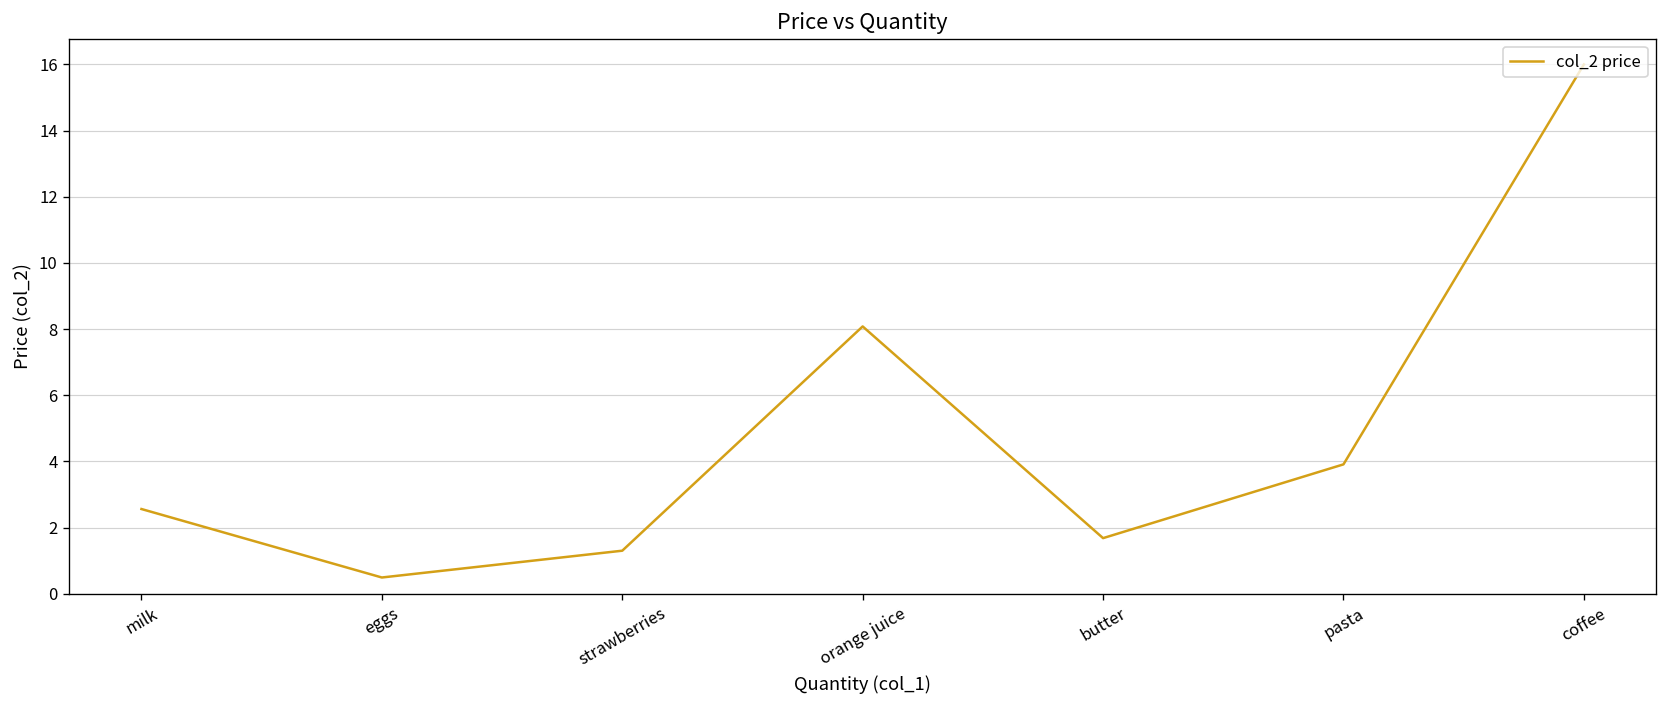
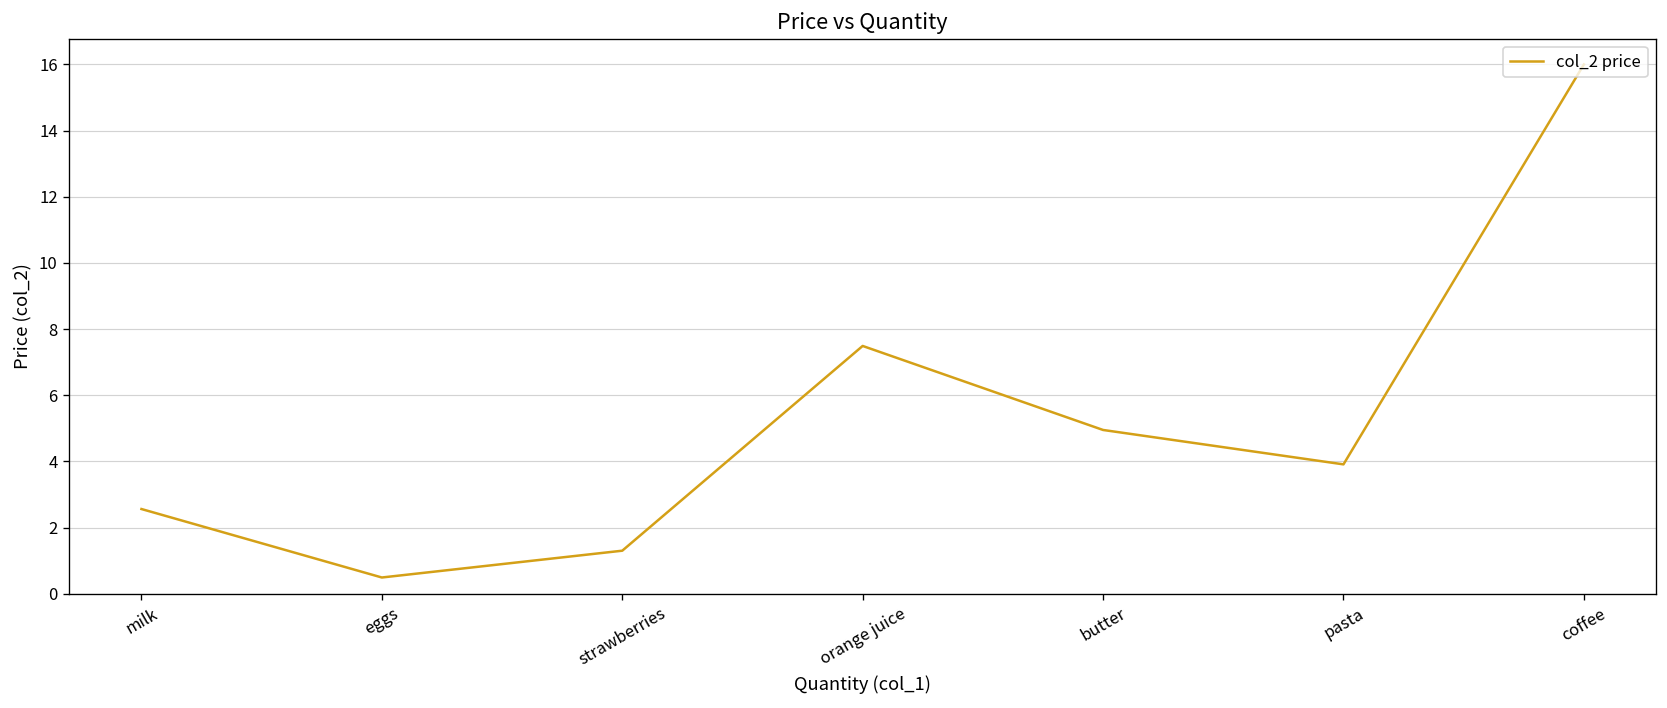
orange juice: 8.1 -> 7.5
butter: 1.7 -> 5.0
